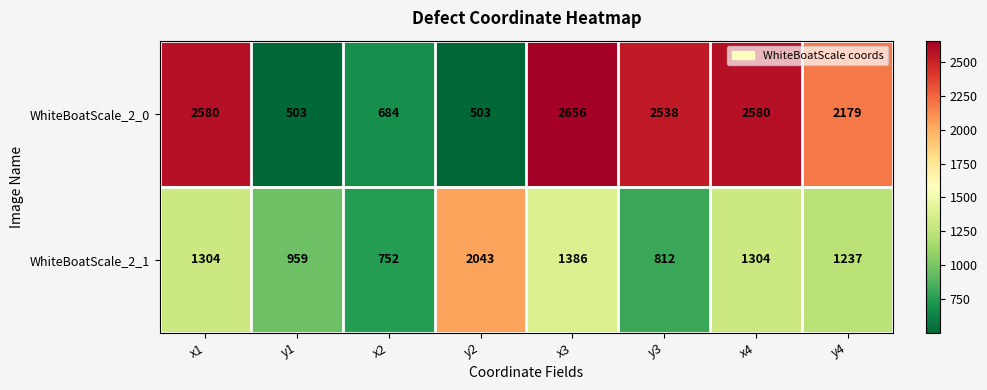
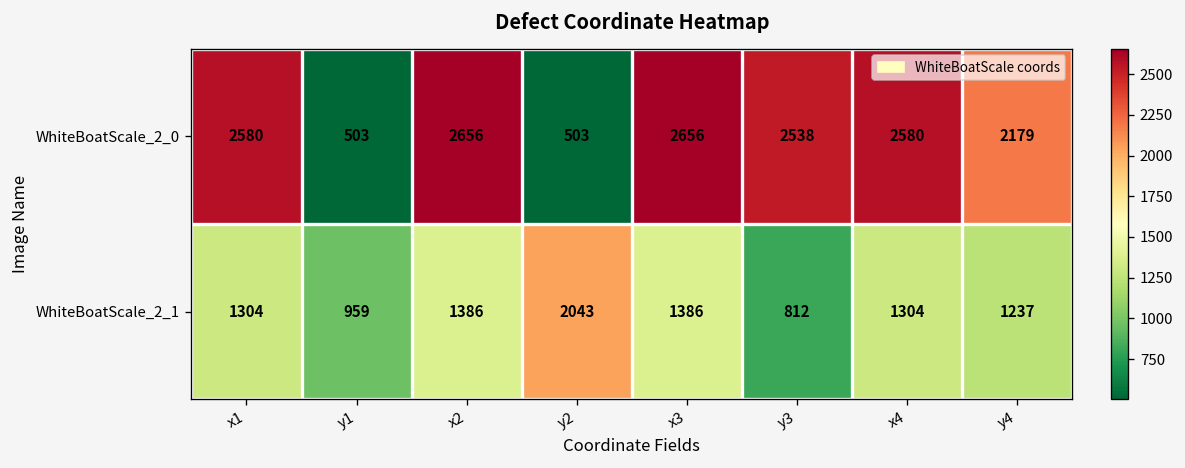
WhiteBoatScale_2_0, x2: 684 -> 2656
WhiteBoatScale_2_1, x2: 752 -> 1386
